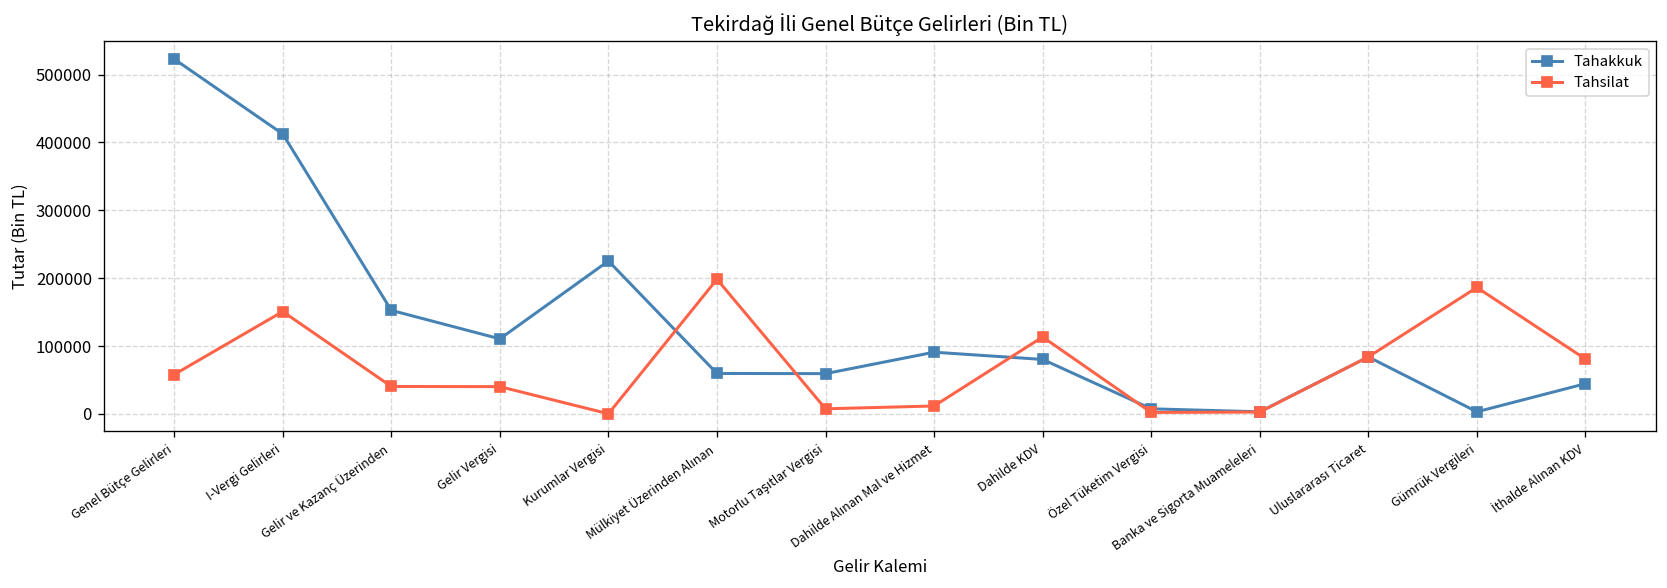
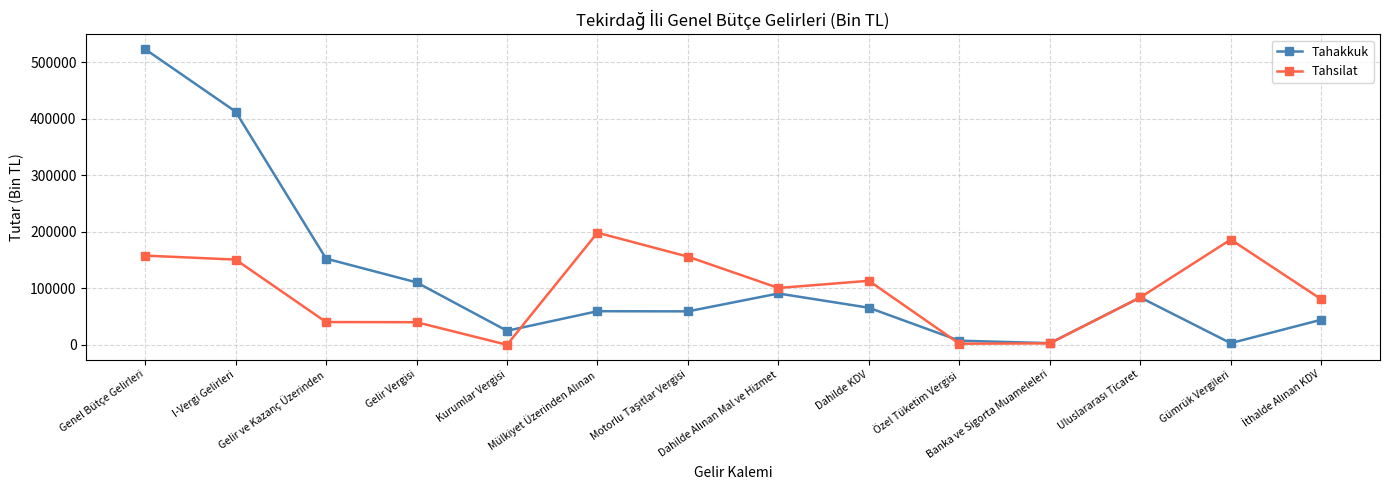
Tahsilat, Genel Bütçe Gelirleri: 60000 -> 160000
Tahakkuk, Kurumlar Vergisi: 230000 -> 30000
Tahsilat, Motorlu Taşıtlar Vergisi: 10000 -> 160000
Tahsilat, Dahilde Alınan Mal ve Hizmet: 10000 -> 100000
Tahakkuk, Dahilde KDV: 80000 -> 70000
